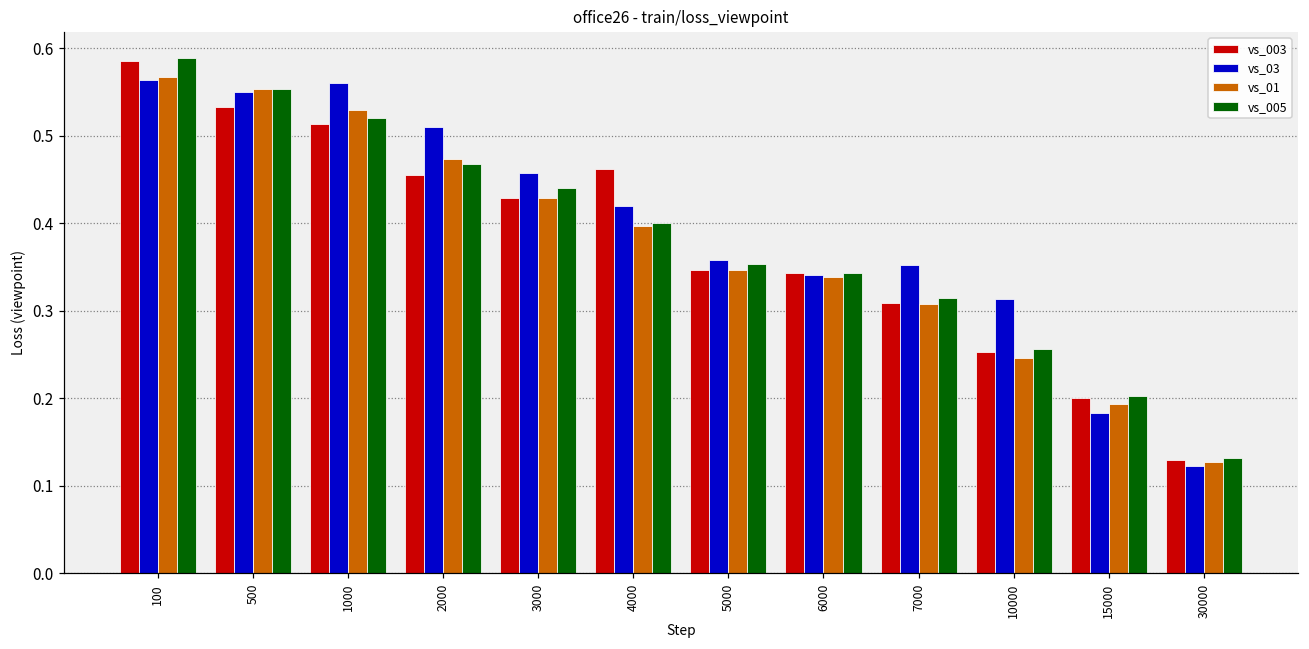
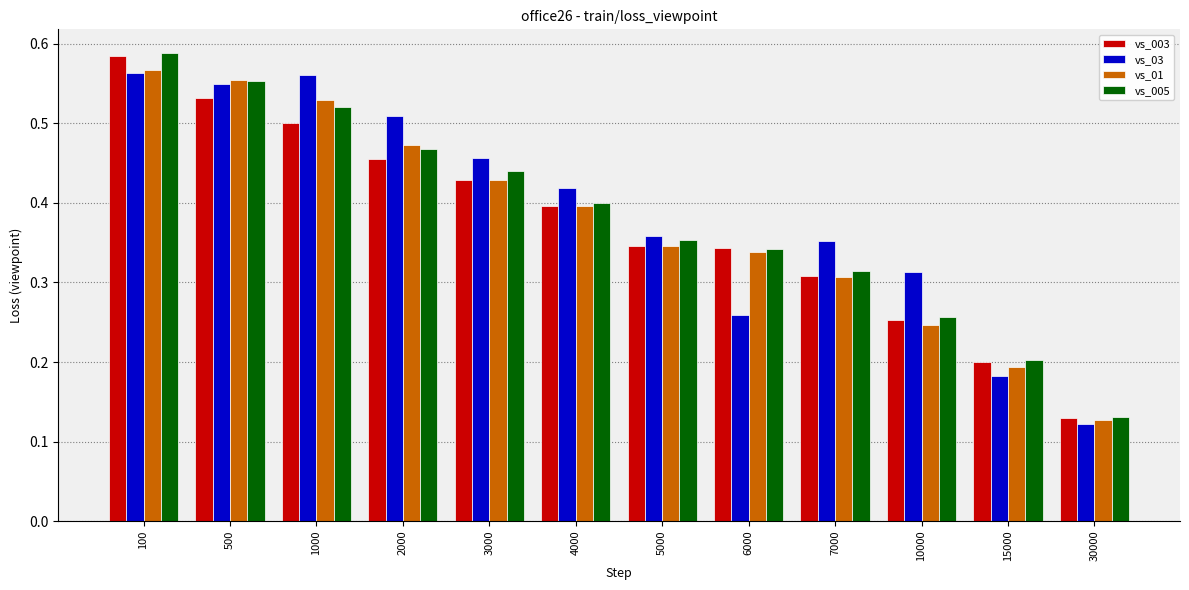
vs_003, 1000: 0.51 -> 0.50
vs_003, 4000: 0.46 -> 0.40
vs_03, 6000: 0.34 -> 0.26
